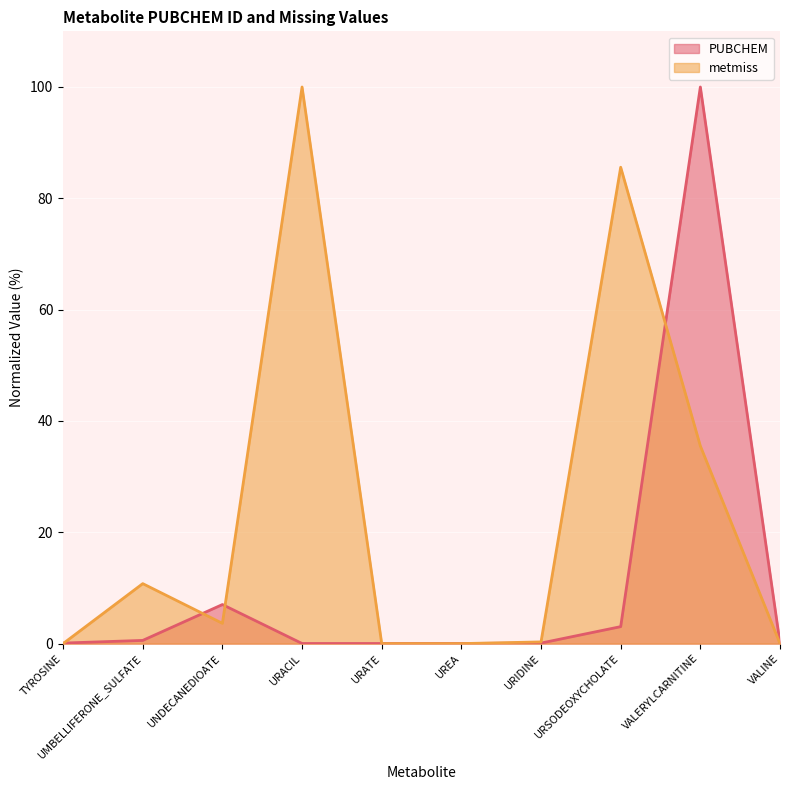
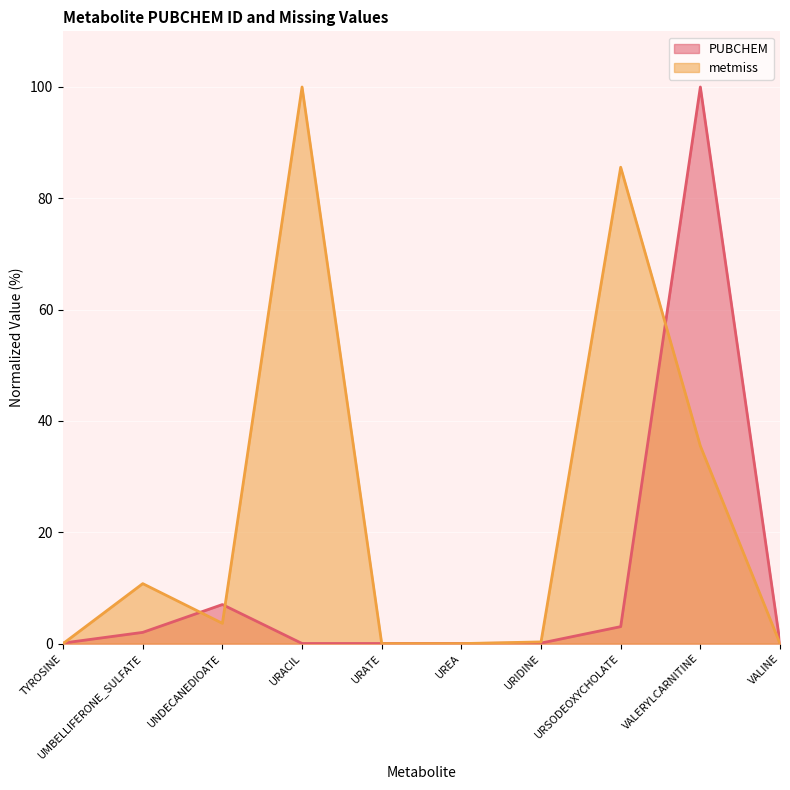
PUBCHEM, UMBELLIFERONE_SULFATE: 1 -> 2
